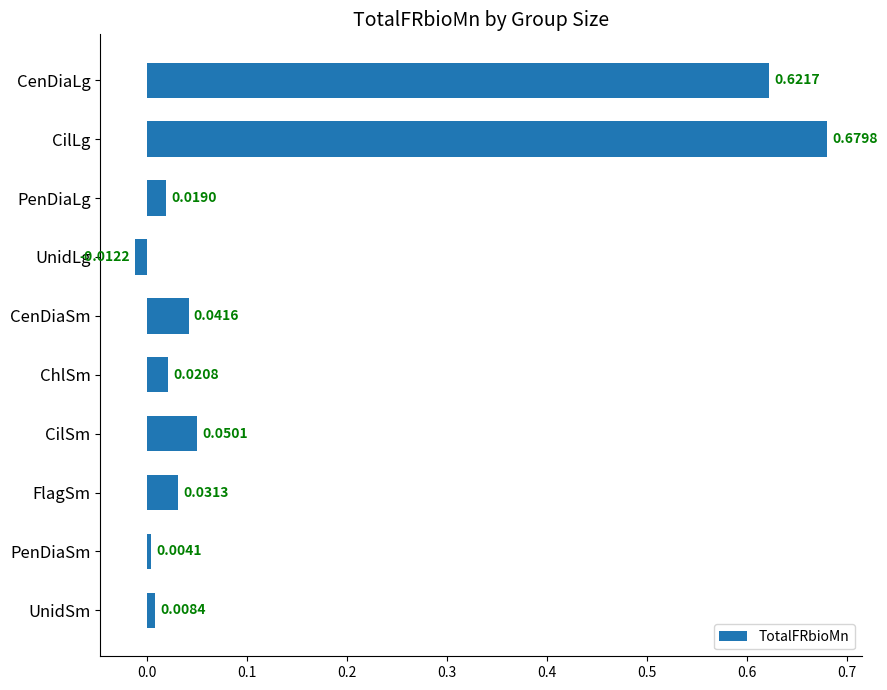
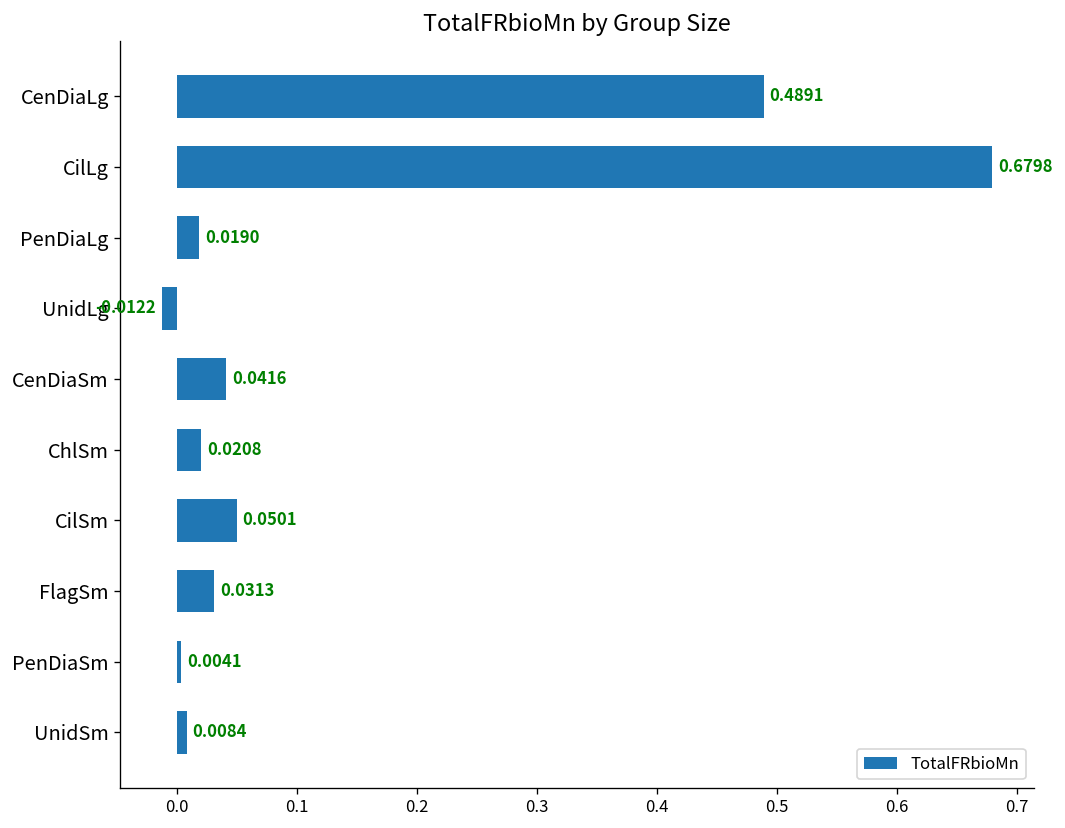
CenDiaLg: 0.6217 -> 0.4891
